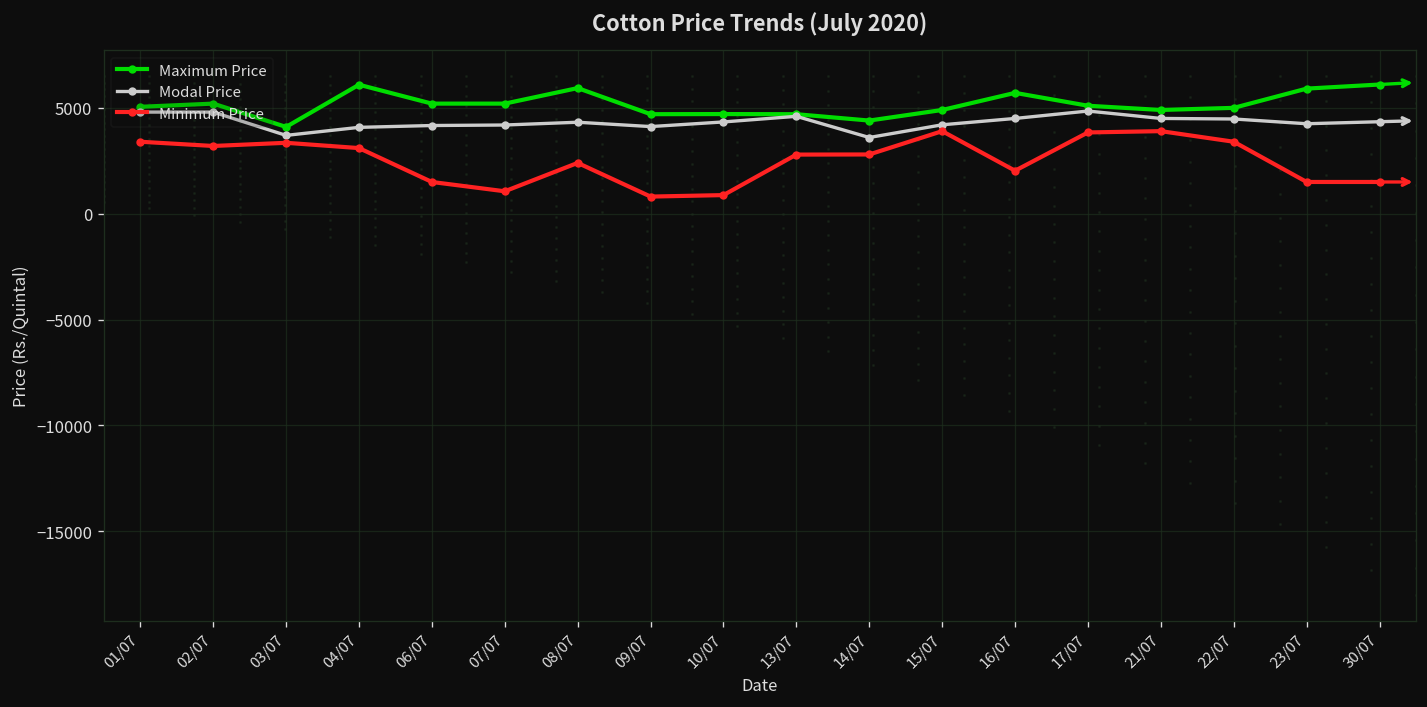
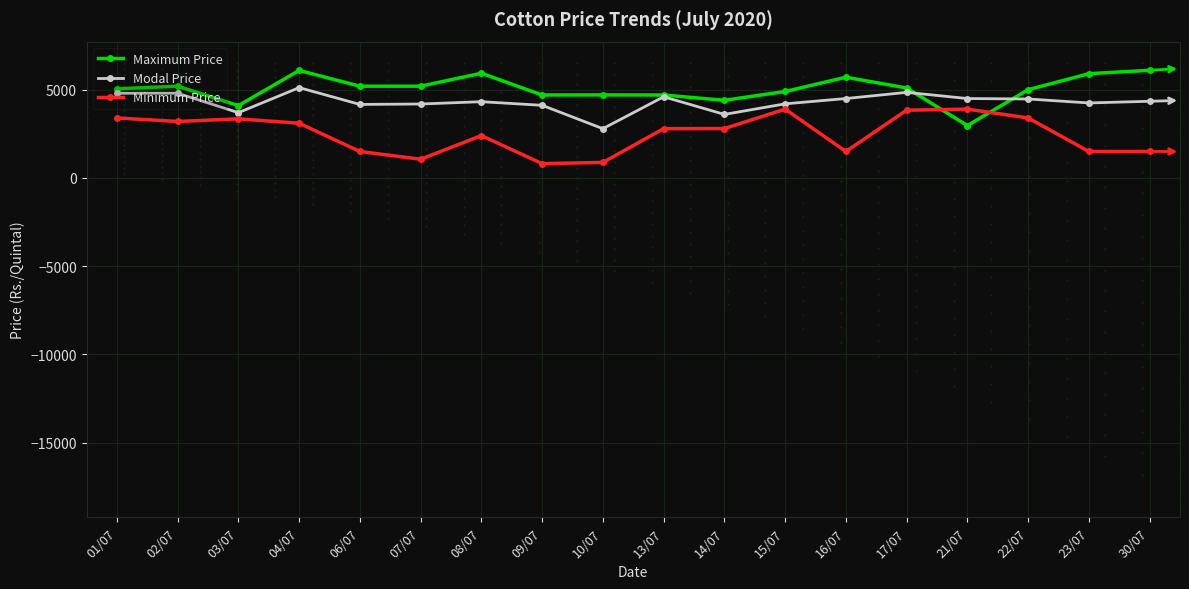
Modal Price, 04/07: 4100 -> 5100
Modal Price, 10/07: 4300 -> 2800
Minimum Price, 16/07: 2000 -> 1500
Maximum Price, 21/07: 4900 -> 3000
